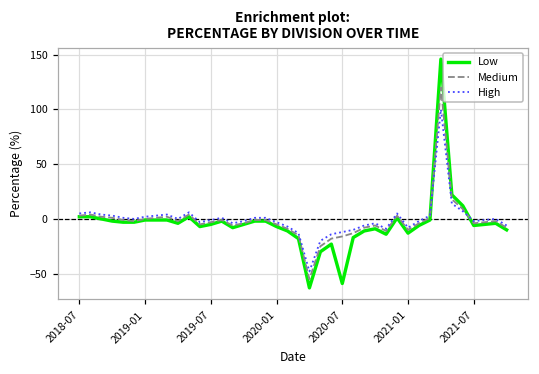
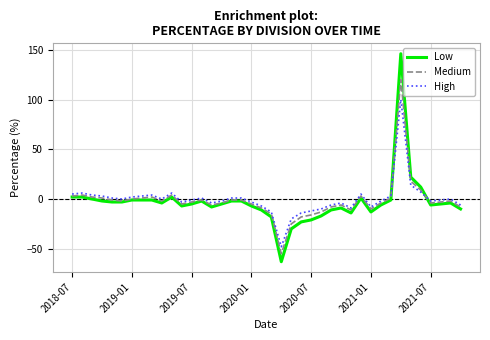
Low, 2020-07: -60 -> -20
